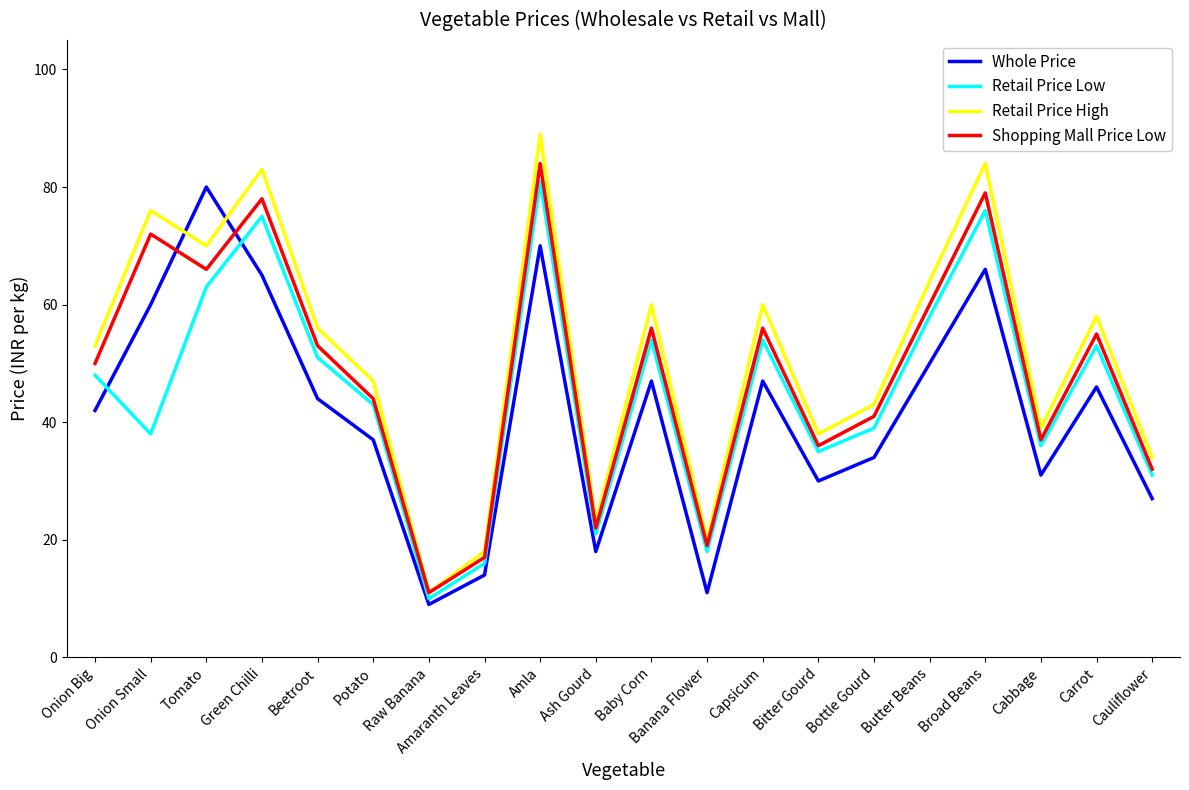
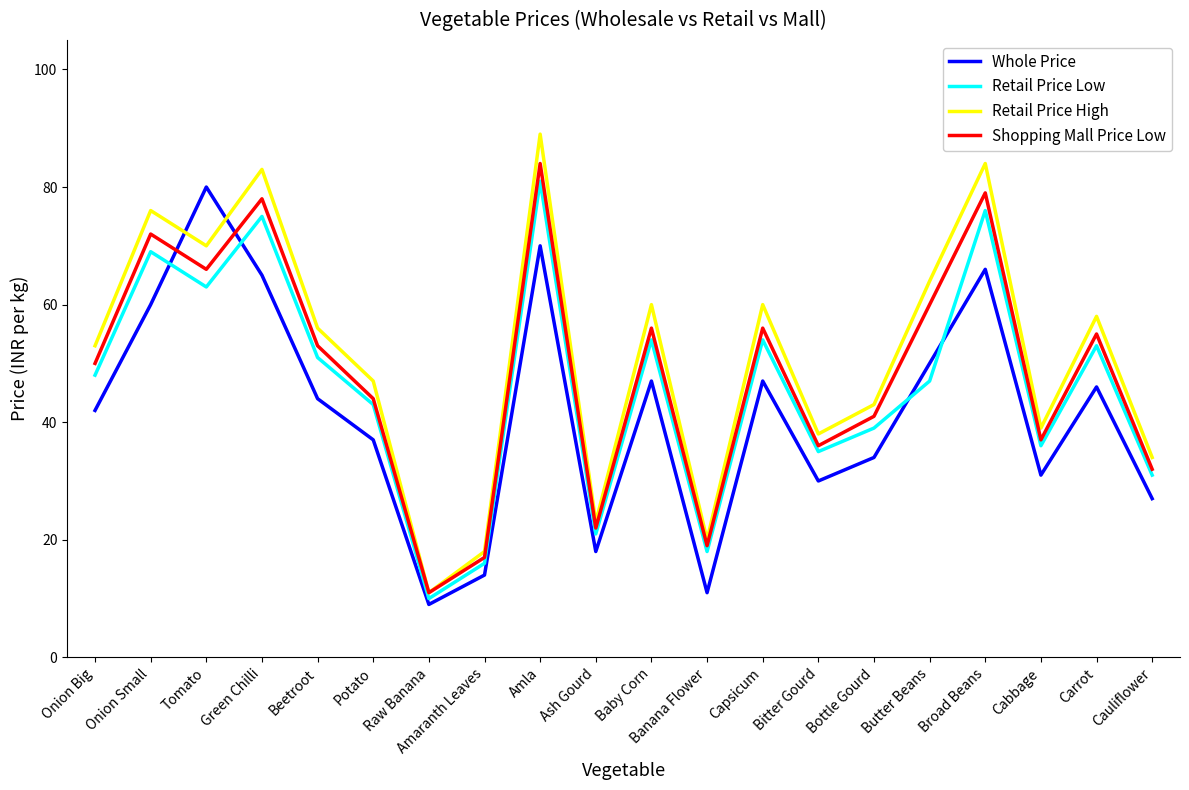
Retail Price Low, Onion Small: 38 -> 69
Retail Price Low, Butter Beans: 58 -> 47
